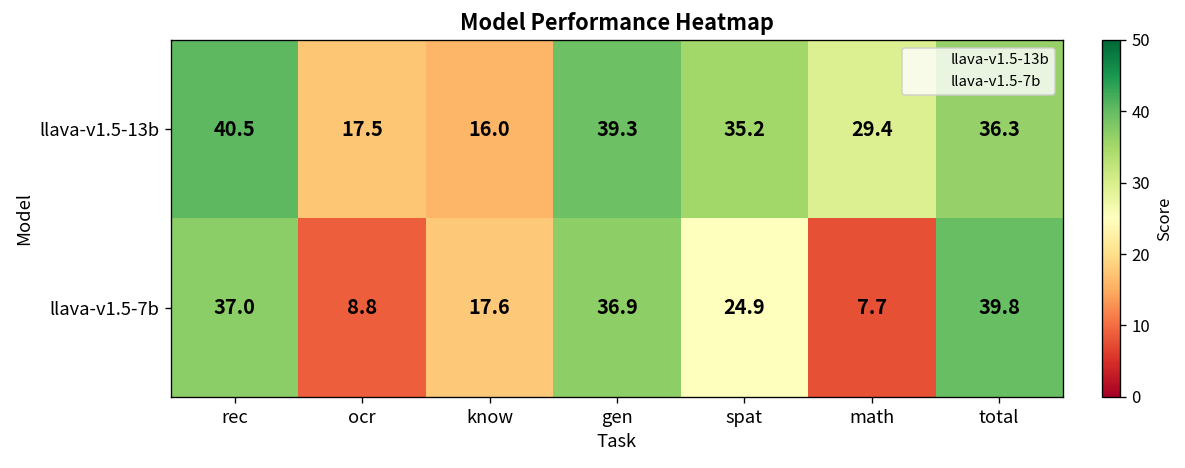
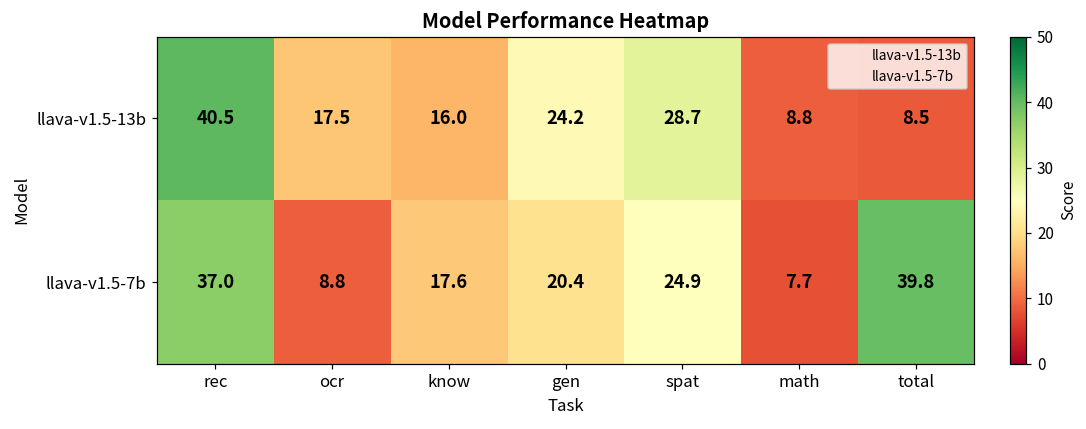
llava-v1.5-13b, gen: 39.3 -> 24.2
llava-v1.5-13b, spat: 35.2 -> 28.7
llava-v1.5-13b, math: 29.4 -> 8.8
llava-v1.5-13b, total: 36.3 -> 8.5
llava-v1.5-7b, gen: 36.9 -> 20.4
